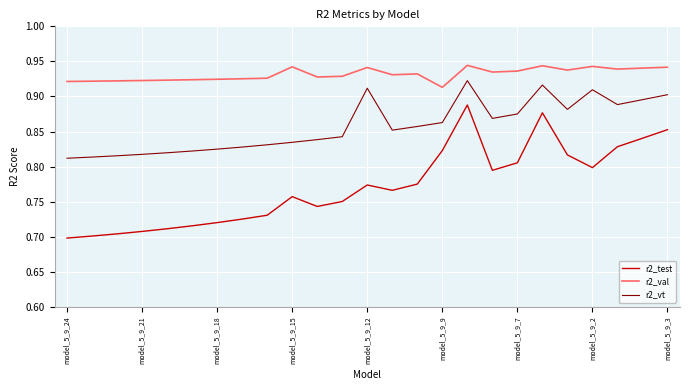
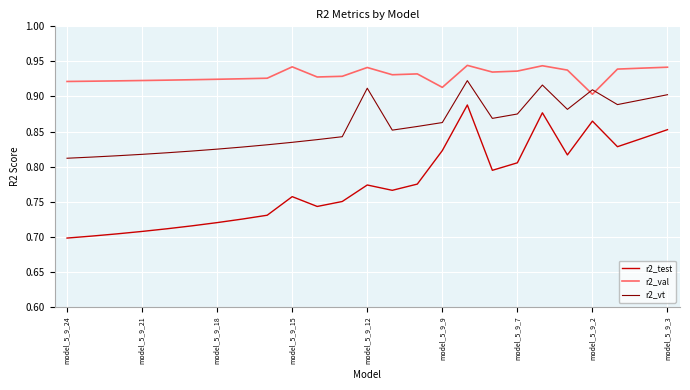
r2_test, model_5_9_2: 0.80 -> 0.86
r2_val, model_5_9_2: 0.94 -> 0.90
